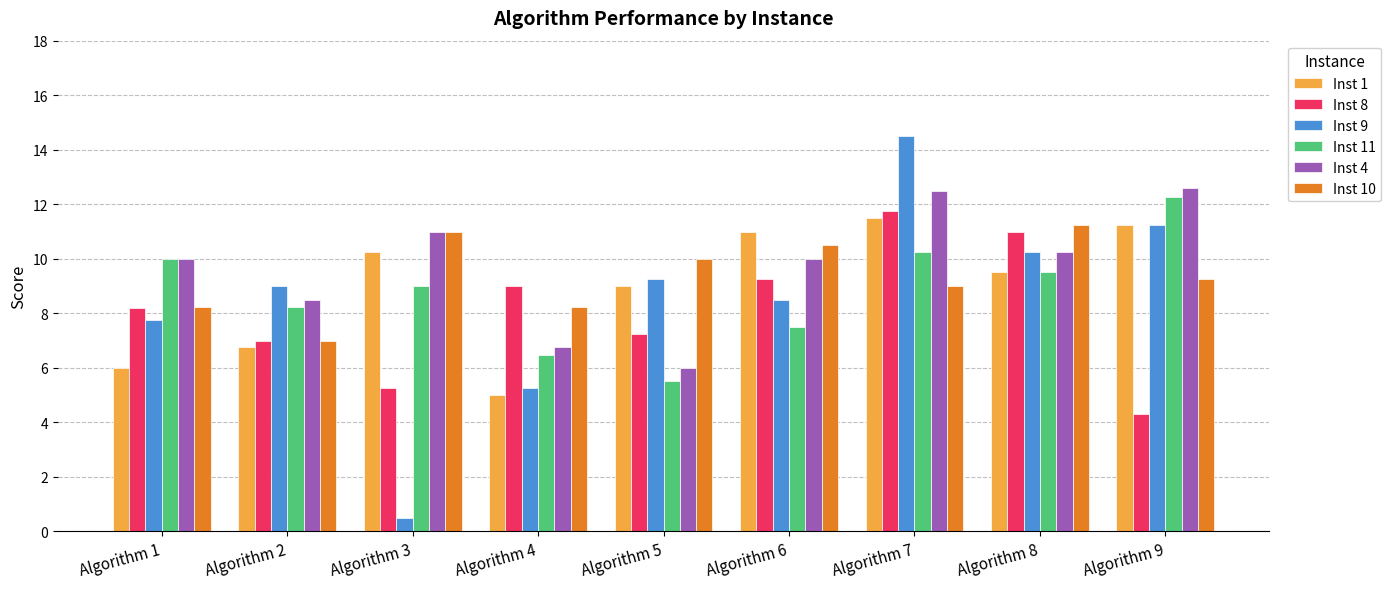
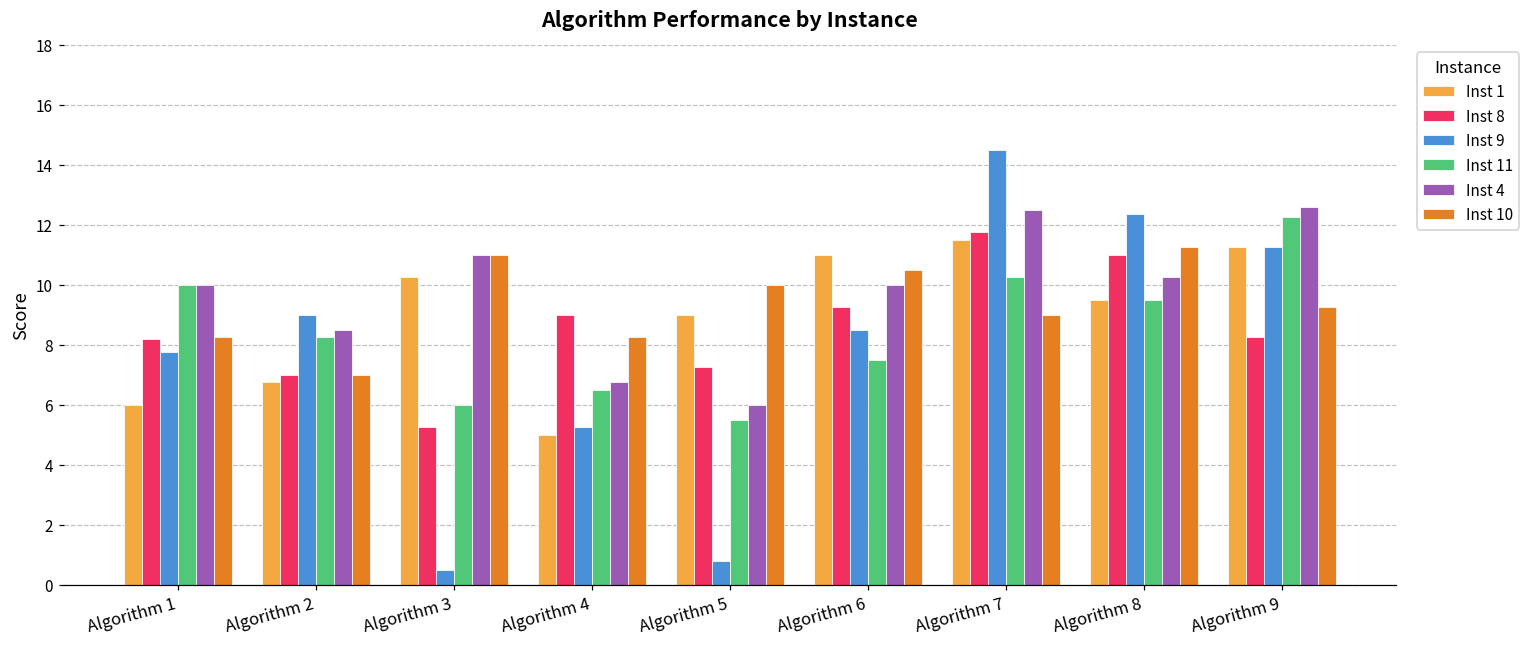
Inst 11, Algorithm 3: 9 -> 6
Inst 9, Algorithm 5: 9.3 -> 0.8
Inst 9, Algorithm 8: 10.3 -> 12.4
Inst 8, Algorithm 9: 4.3 -> 8.3
